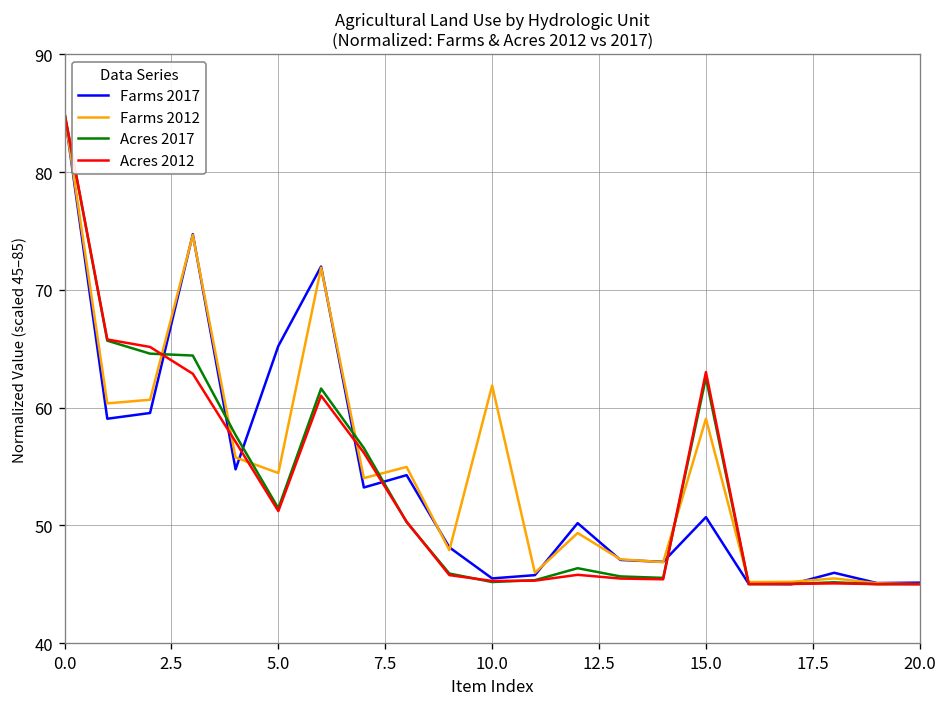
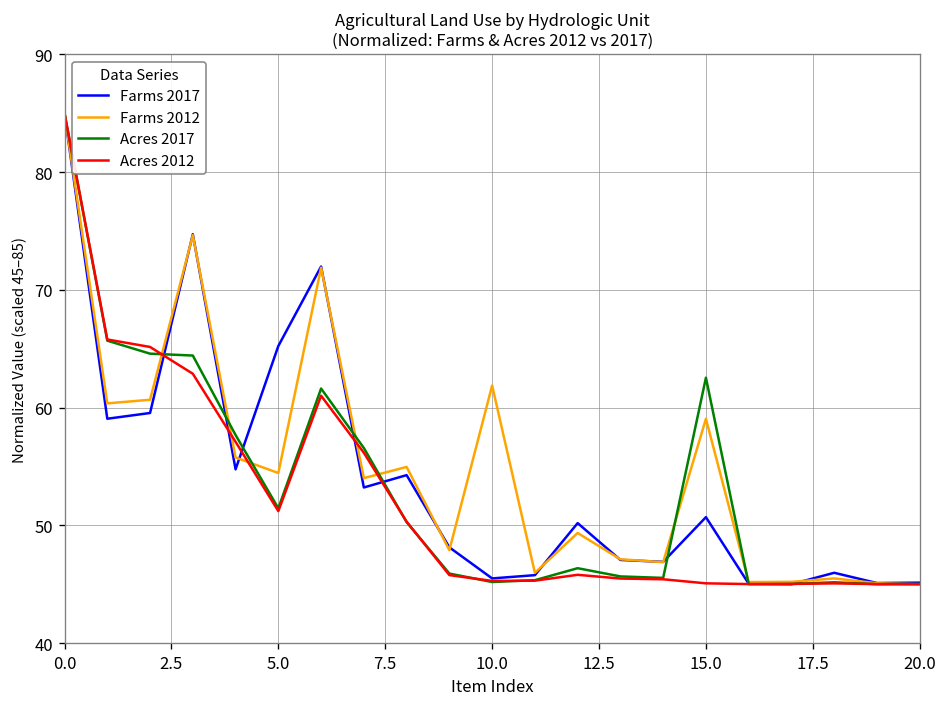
Acres 2012, 15.0: 63 -> 45
